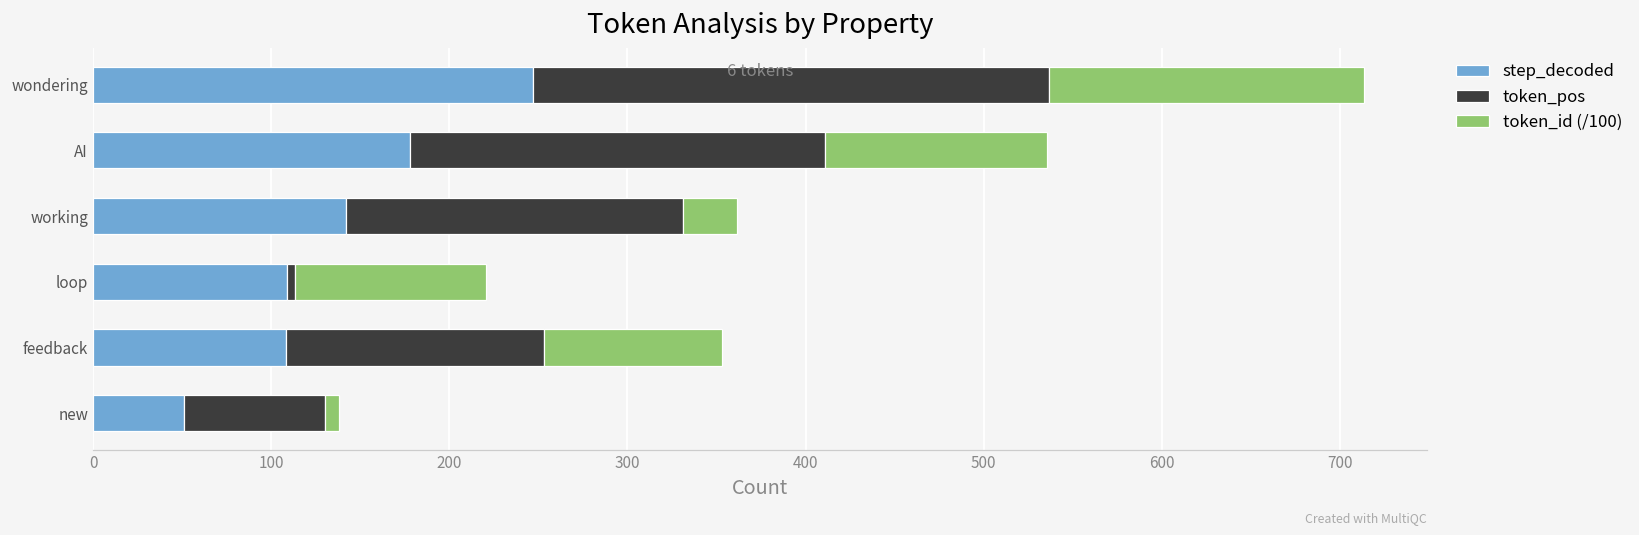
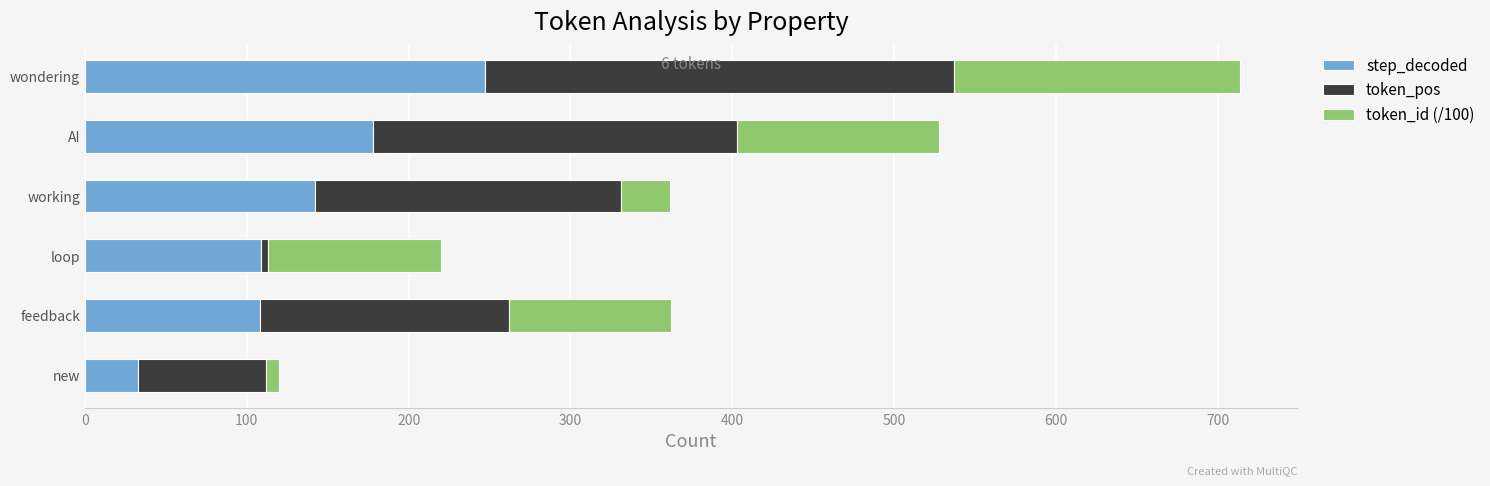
token_pos, AI: 233 -> 225
token_pos, feedback: 145 -> 154
step_decoded, new: 51 -> 33
